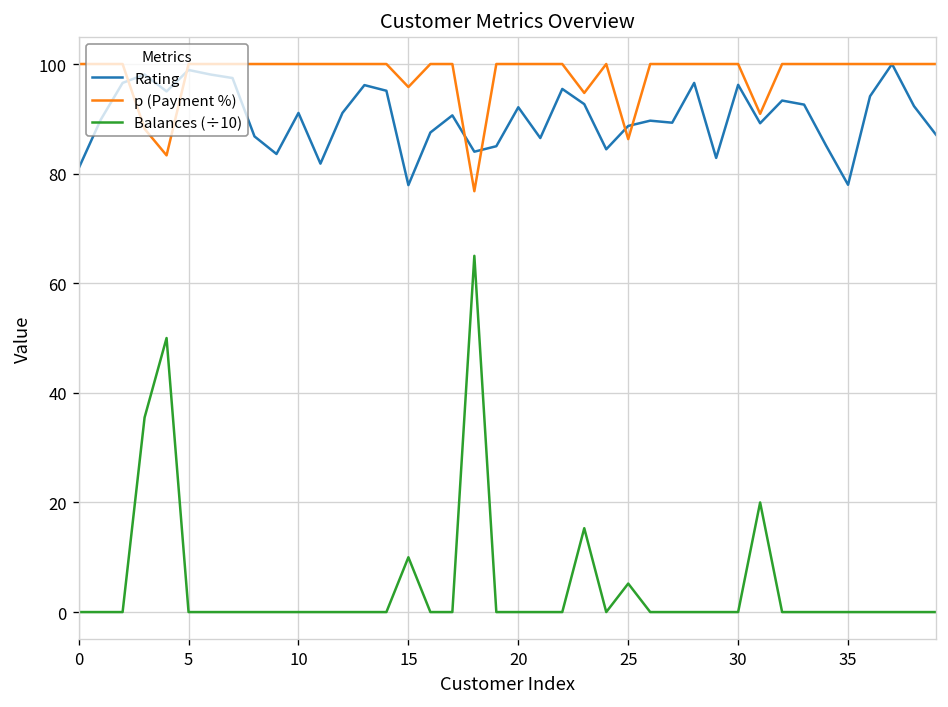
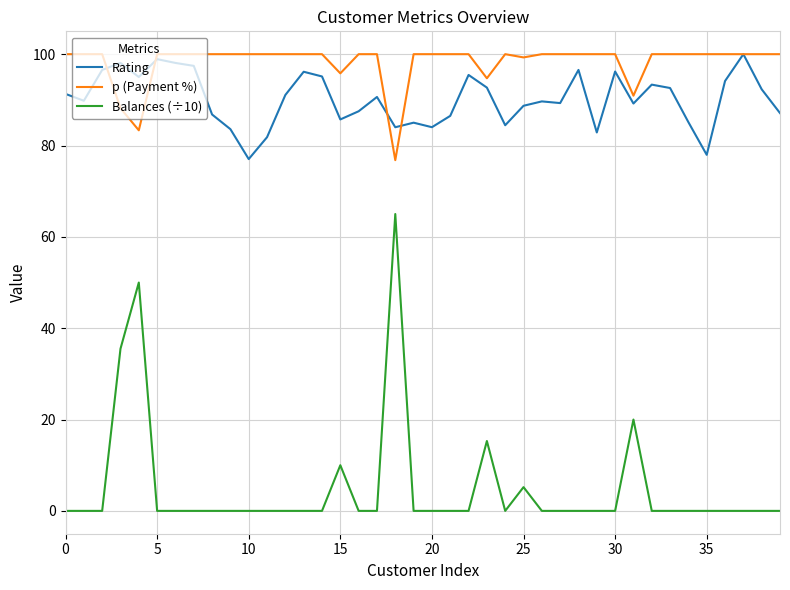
Rating, 0: 81 -> 91
Rating, 10: 91 -> 77
Rating, 15: 78 -> 86
Rating, 20: 92 -> 84
p (Payment %), 25: 86 -> 99
